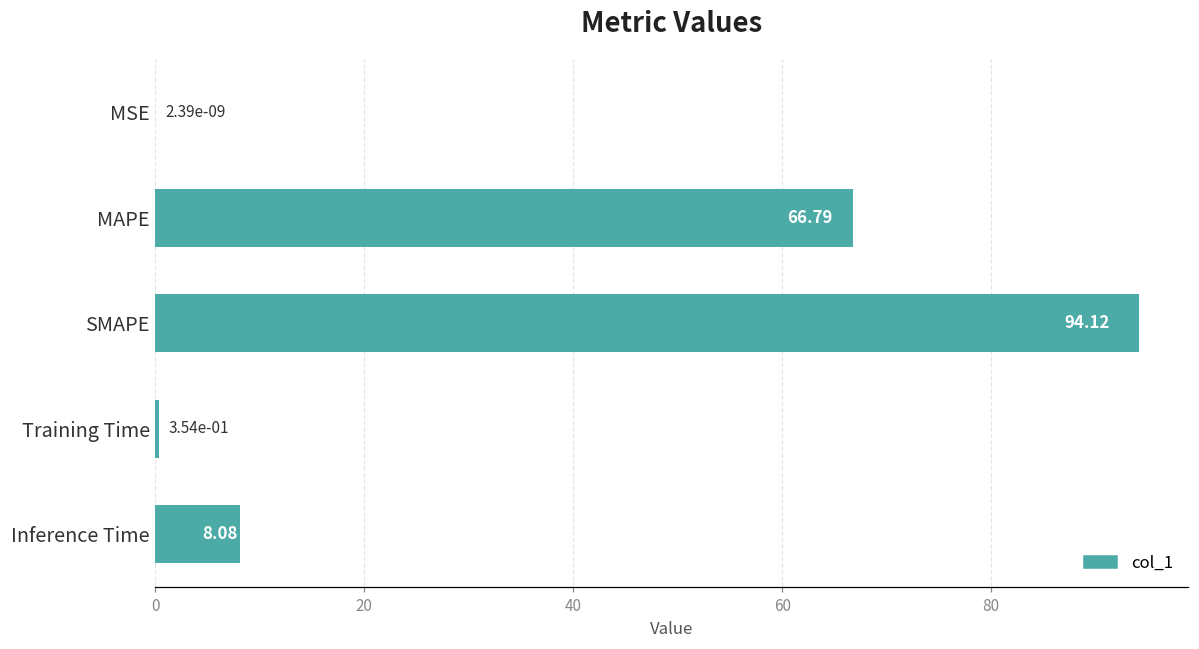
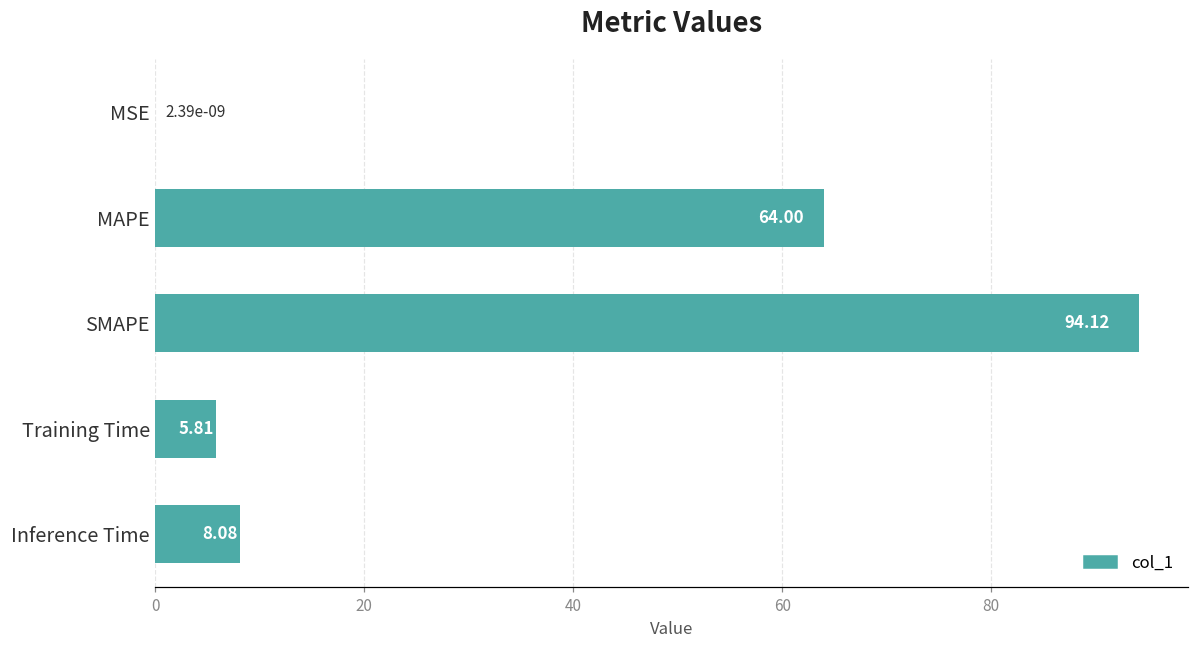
MAPE: 66.79 -> 64.00
Training Time: 3.54e-01 -> 5.81
